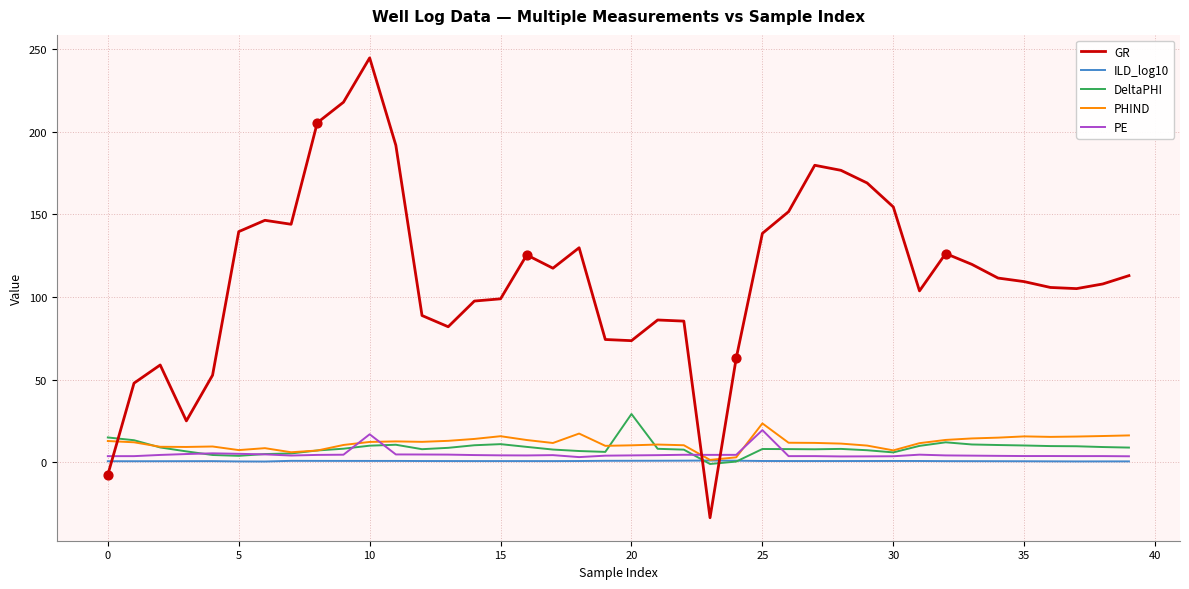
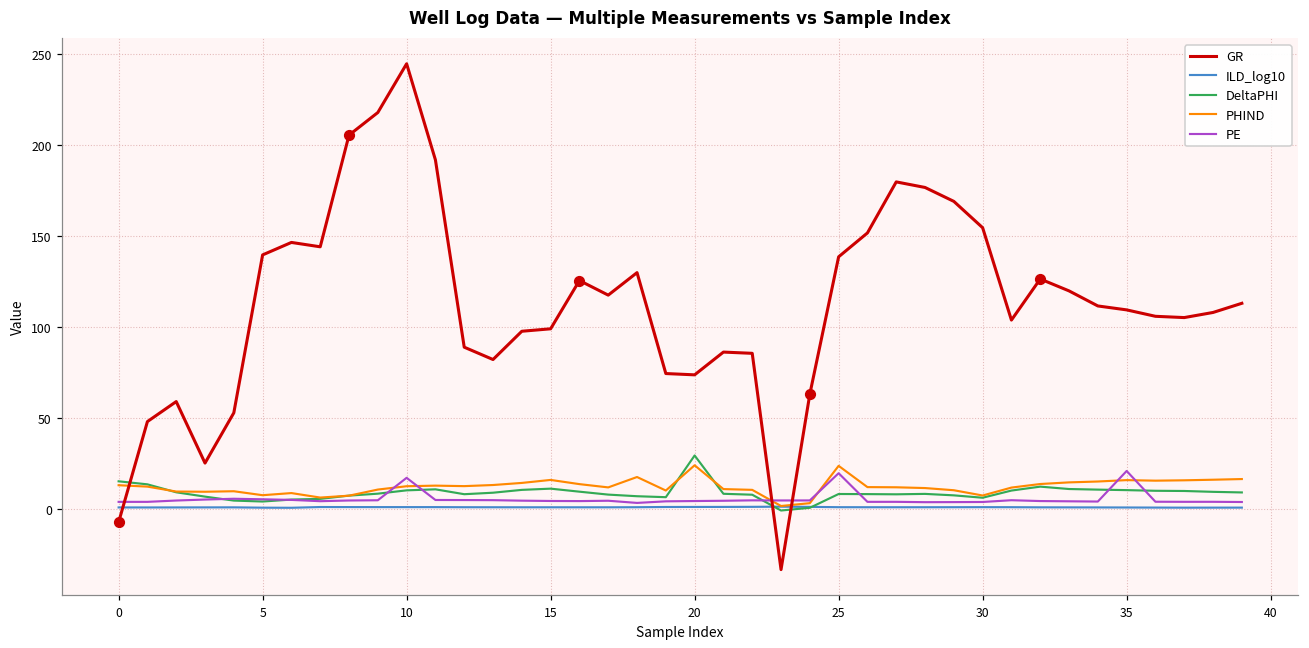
PHIND, 20: 10 -> 24
PE, 35: 4 -> 21
